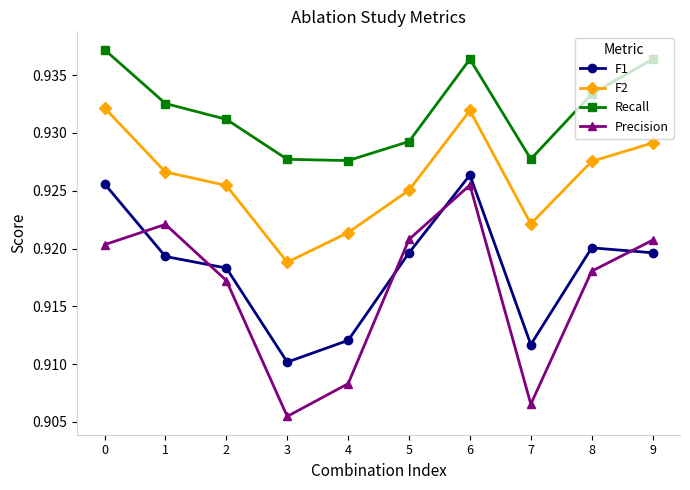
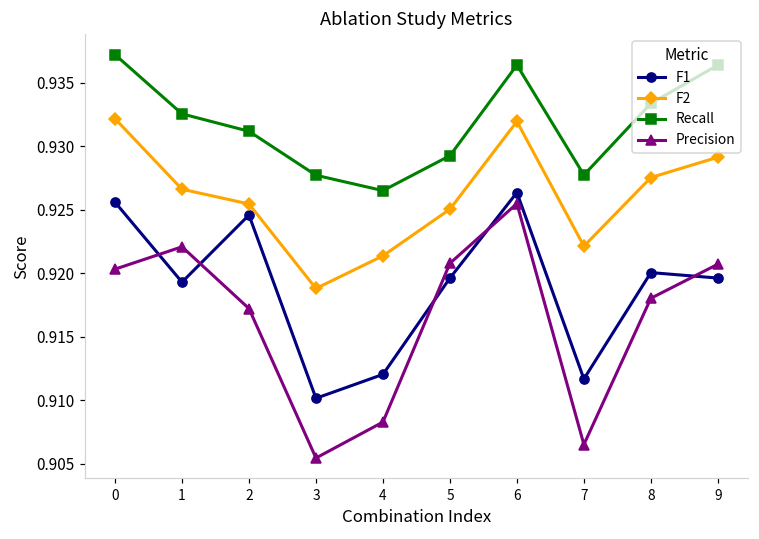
F1, 2: 0.9183 -> 0.9246
Recall, 4: 0.9276 -> 0.9265
